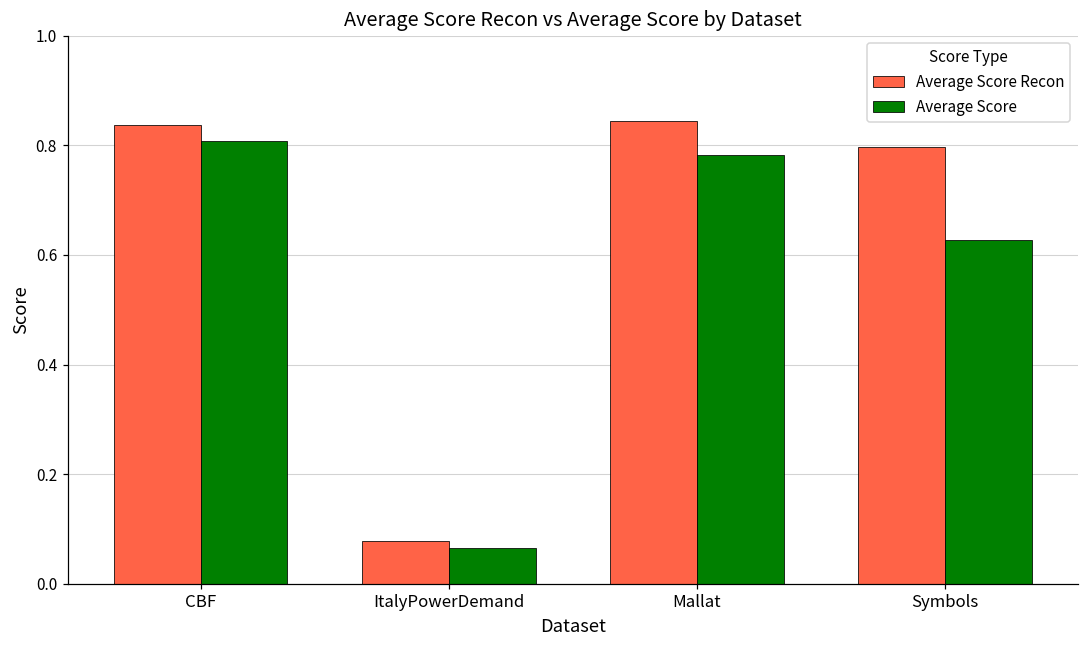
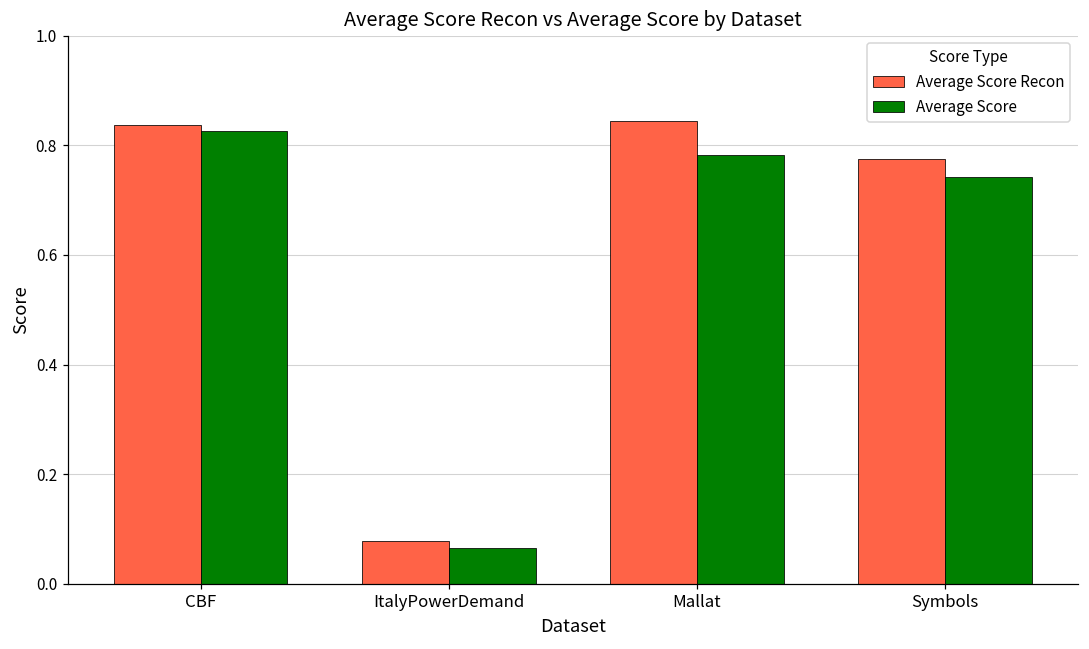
Average Score, CBF: 0.81 -> 0.83
Average Score Recon, Symbols: 0.80 -> 0.77
Average Score, Symbols: 0.63 -> 0.74
